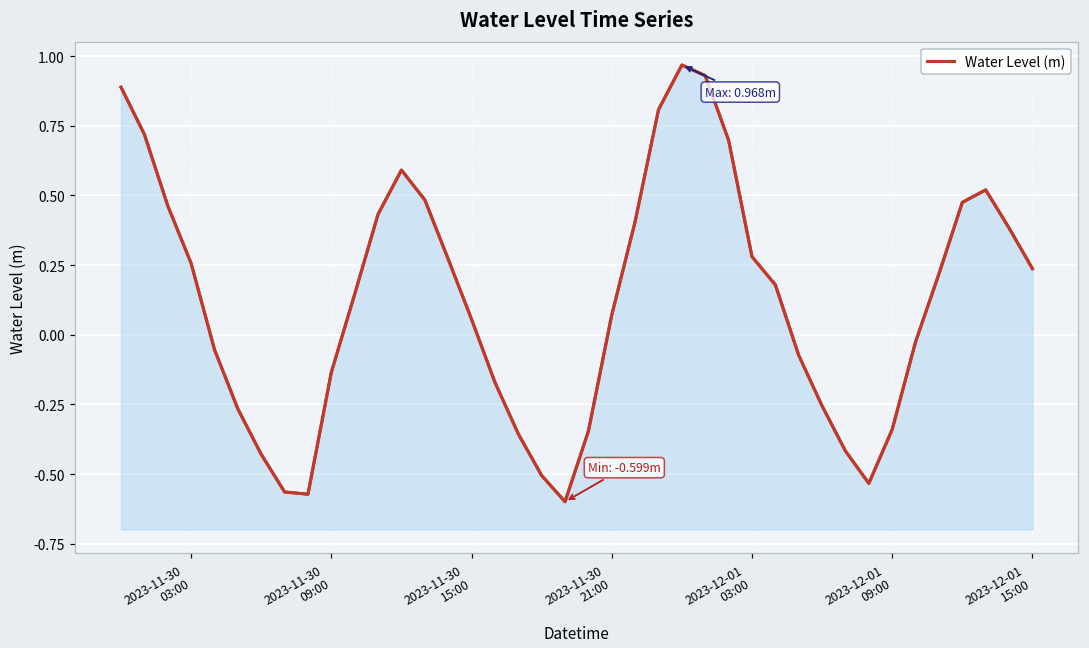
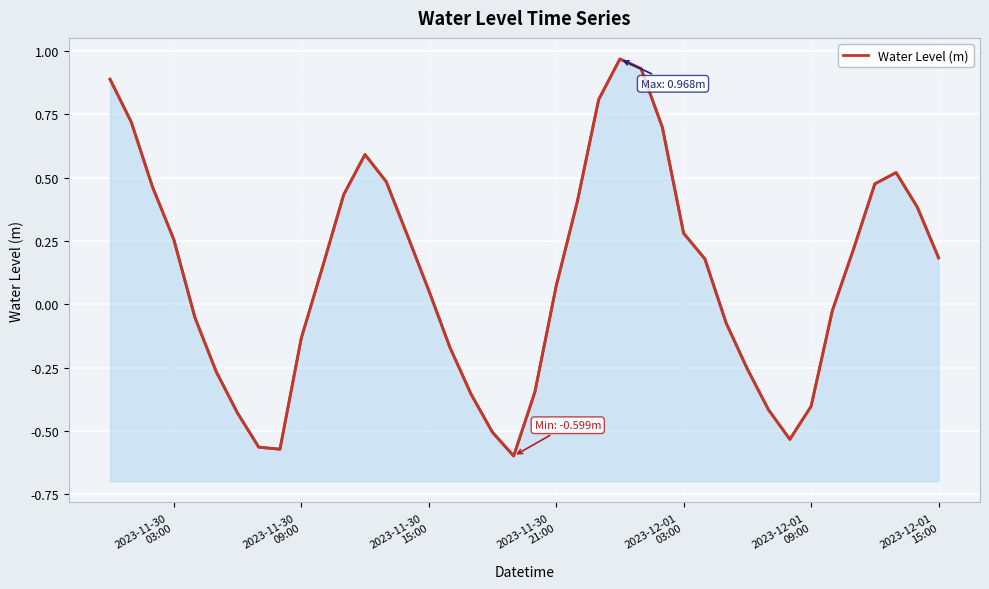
2023-12-01 09:00: -0.34 -> -0.40
2023-12-01 15:00: 0.24 -> 0.18
